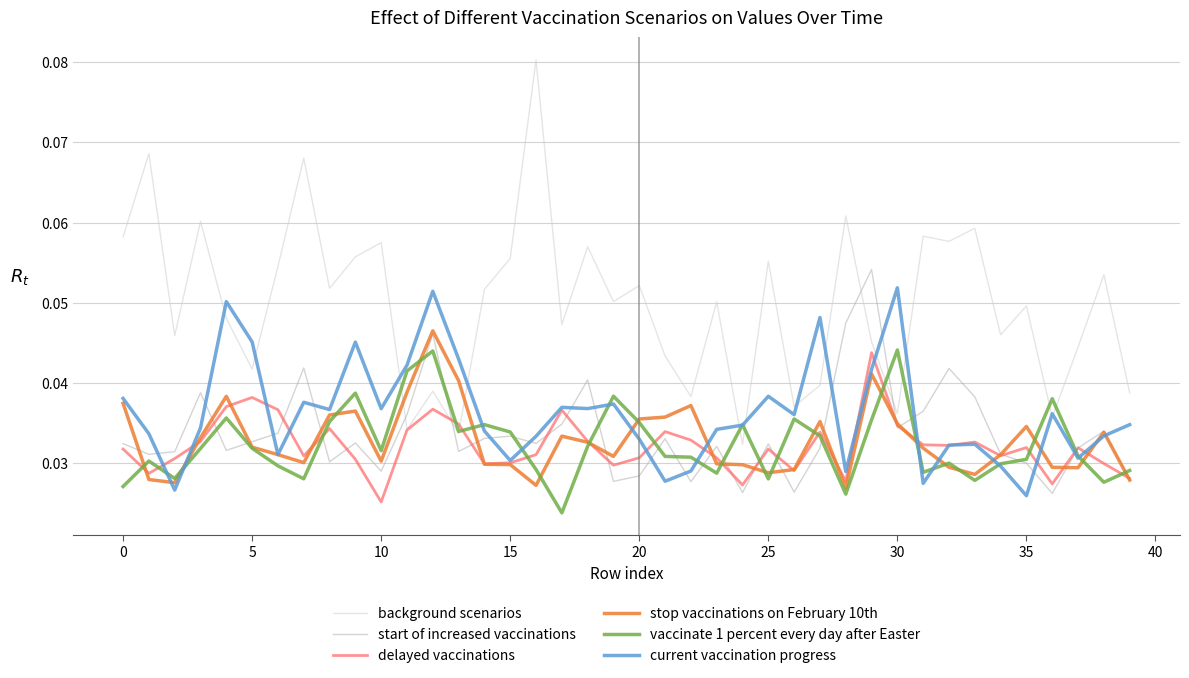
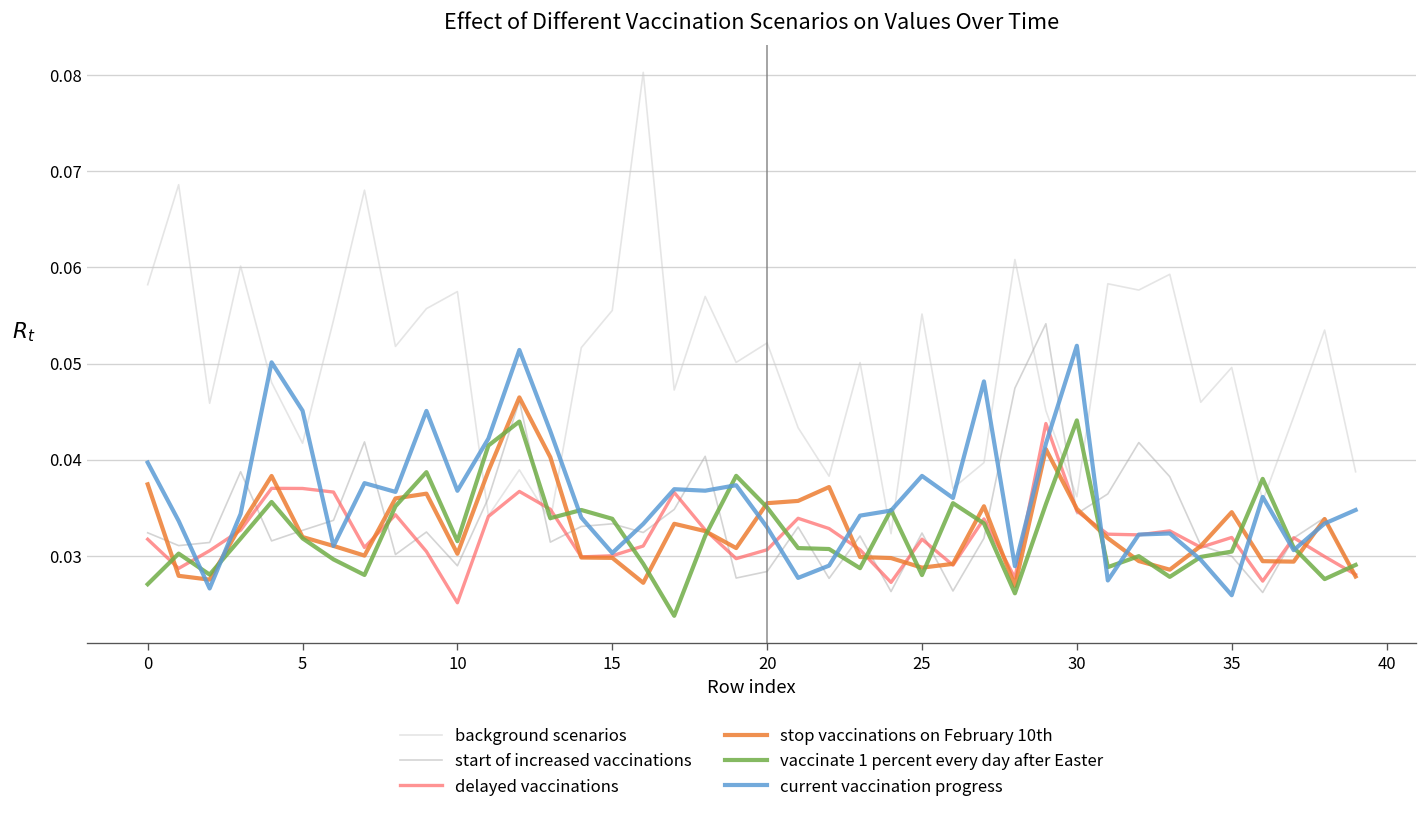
current vaccination progress, 0: 0.038 -> 0.040
delayed vaccinations, 5: 0.038 -> 0.037
